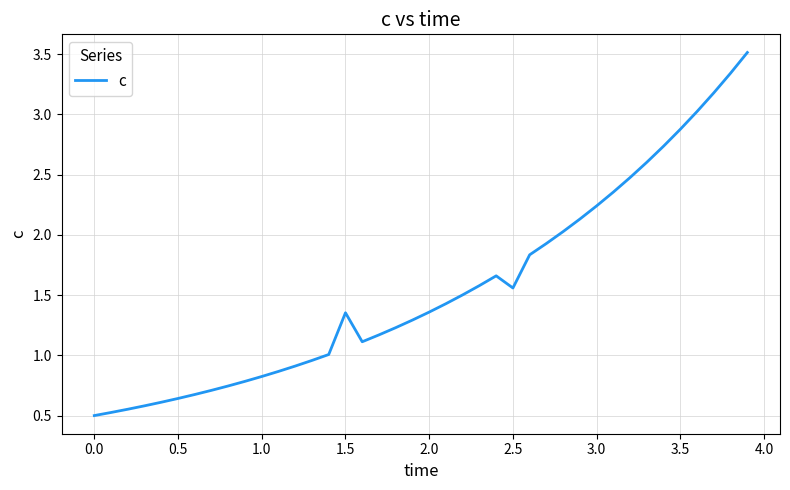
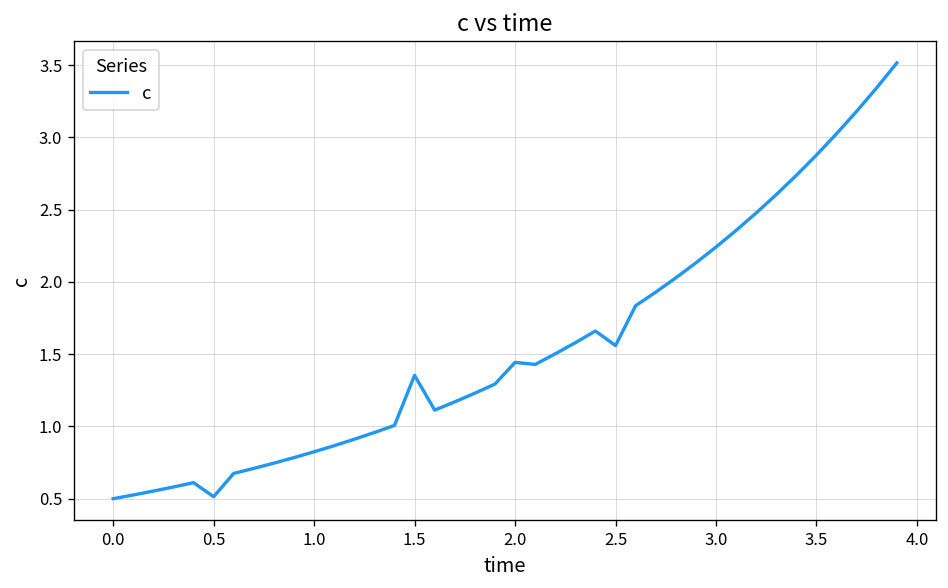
0.5: 0.64 -> 0.51
2.0: 1.36 -> 1.44
